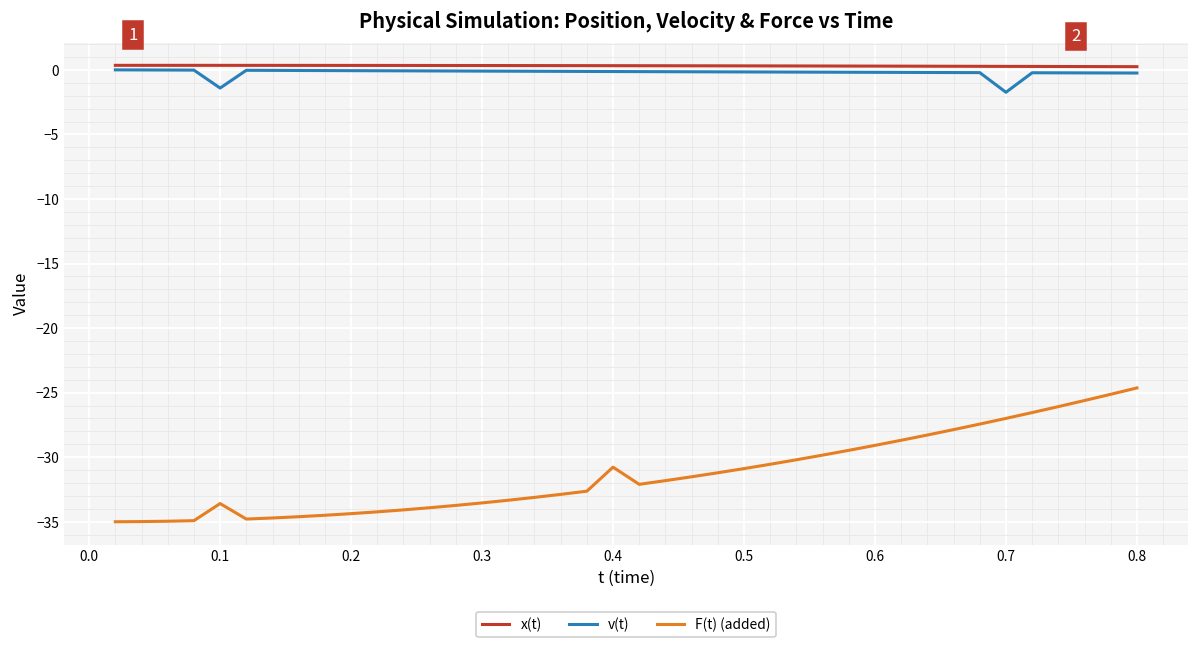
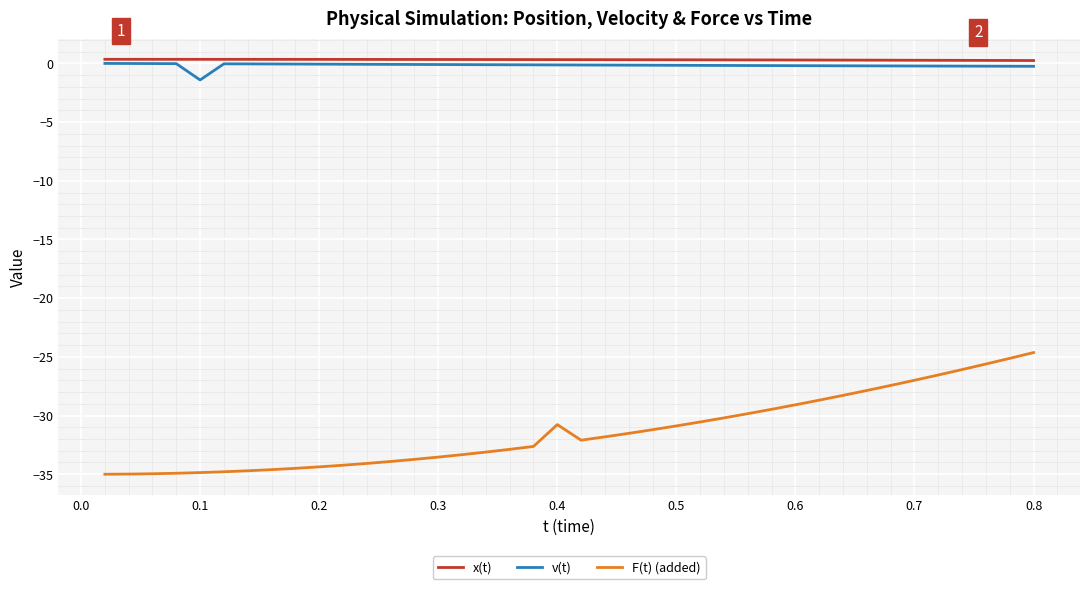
F(t) (added), 0.1: -33.6 -> -34.9
v(t), 0.7: -1.7 -> -0.2
